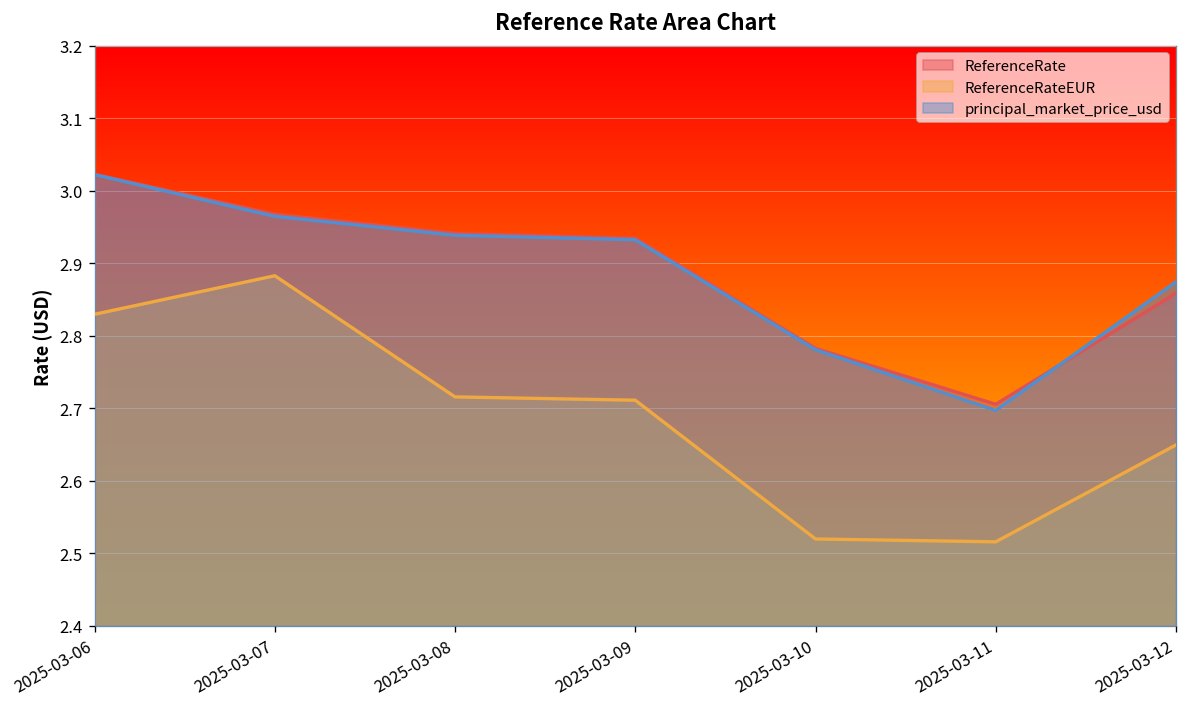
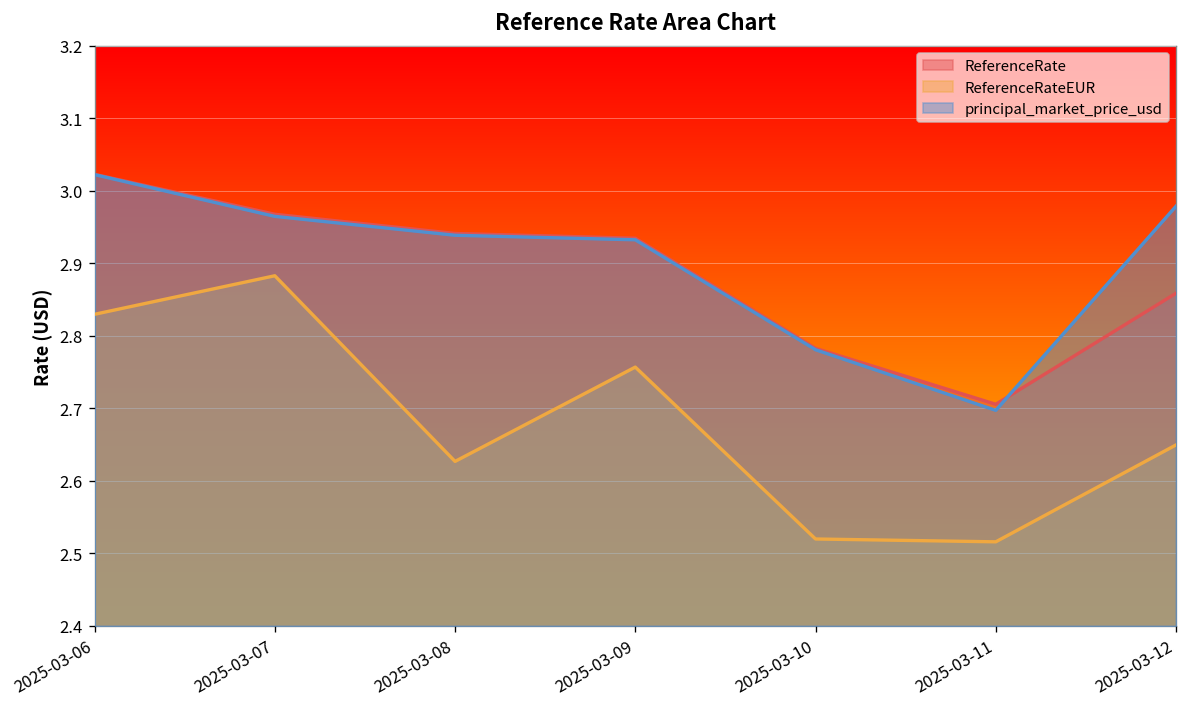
ReferenceRateEUR, 2025-03-08: 2.72 -> 2.63
ReferenceRateEUR, 2025-03-09: 2.71 -> 2.76
principal_market_price_usd, 2025-03-12: 2.87 -> 2.98
